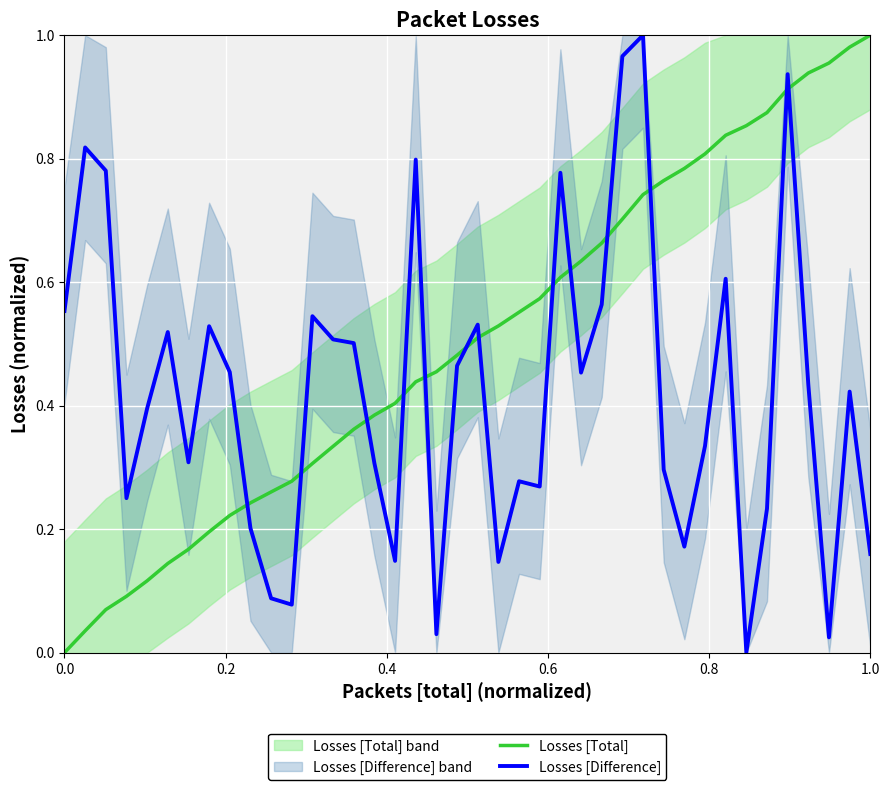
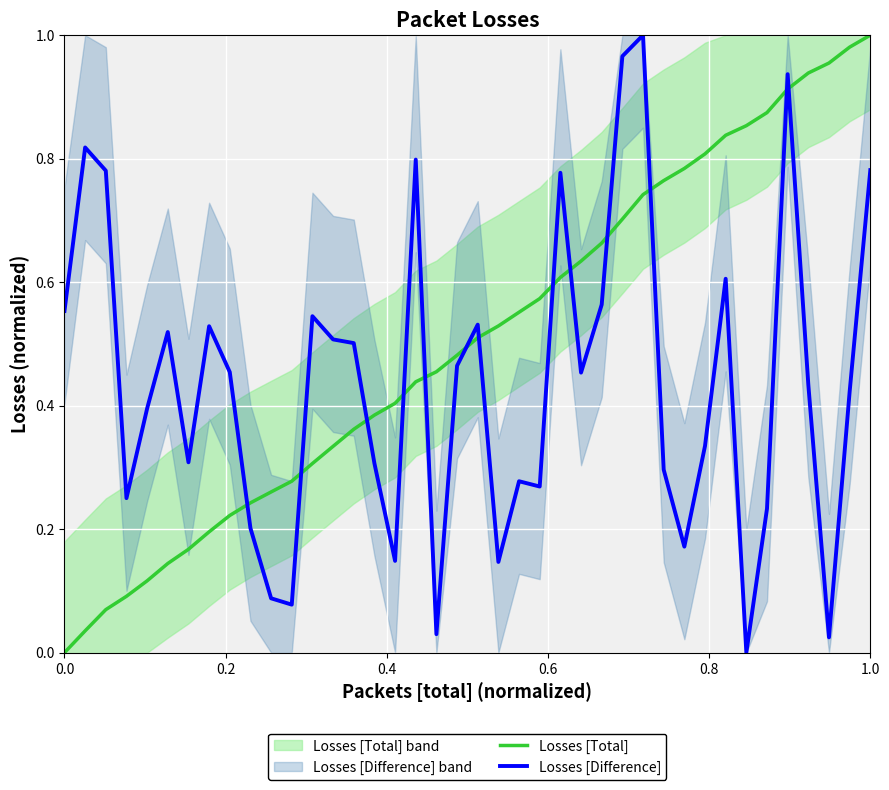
Losses [Difference], 1.0: 0.16 -> 0.78
